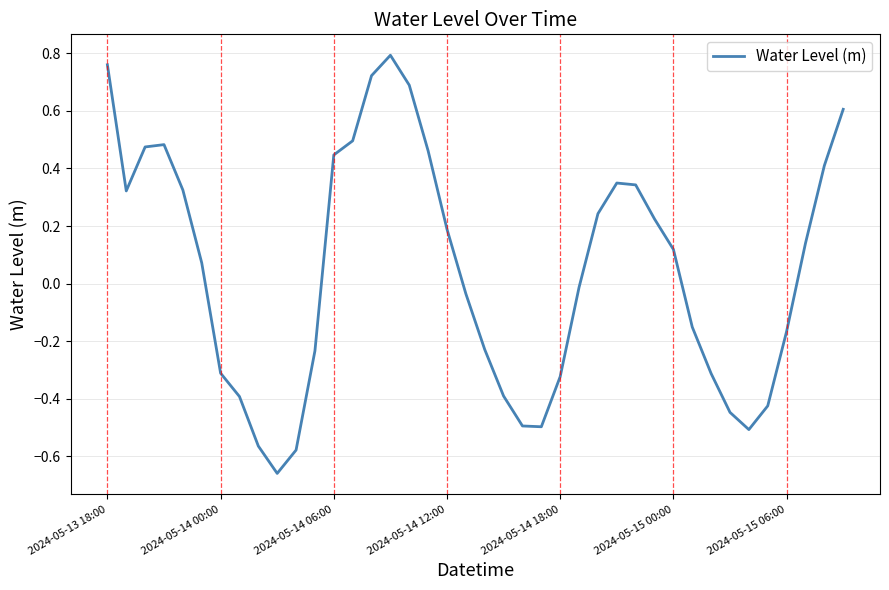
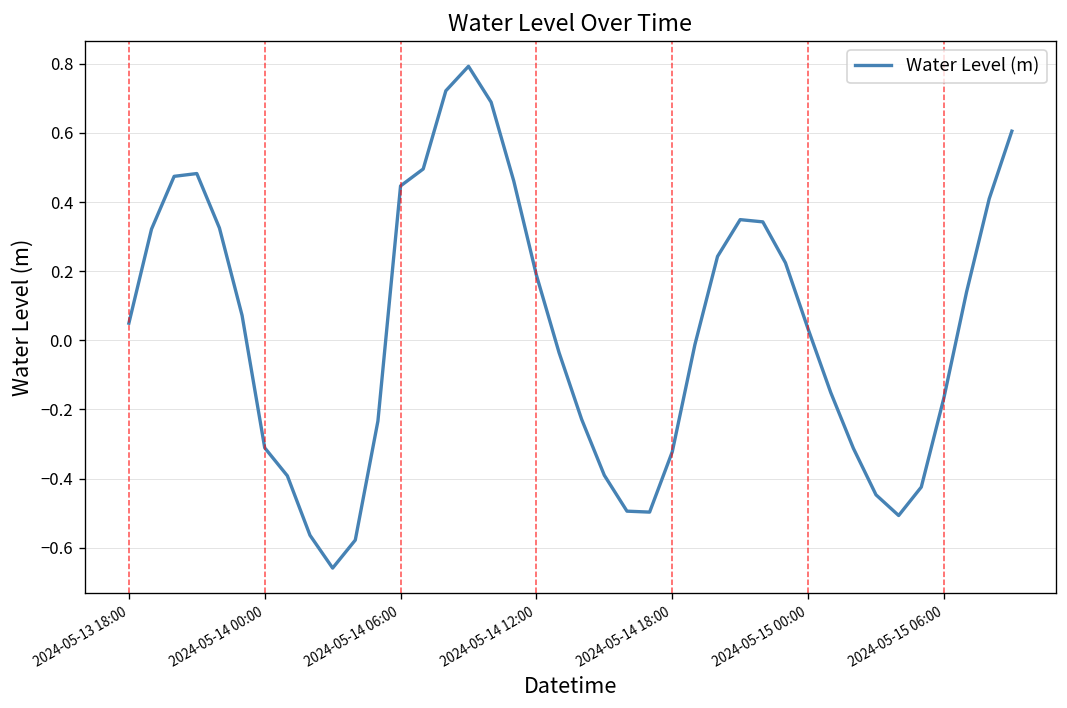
2024-05-13 18:00: 0.76 -> 0.05
2024-05-15 00:00: 0.12 -> 0.03
